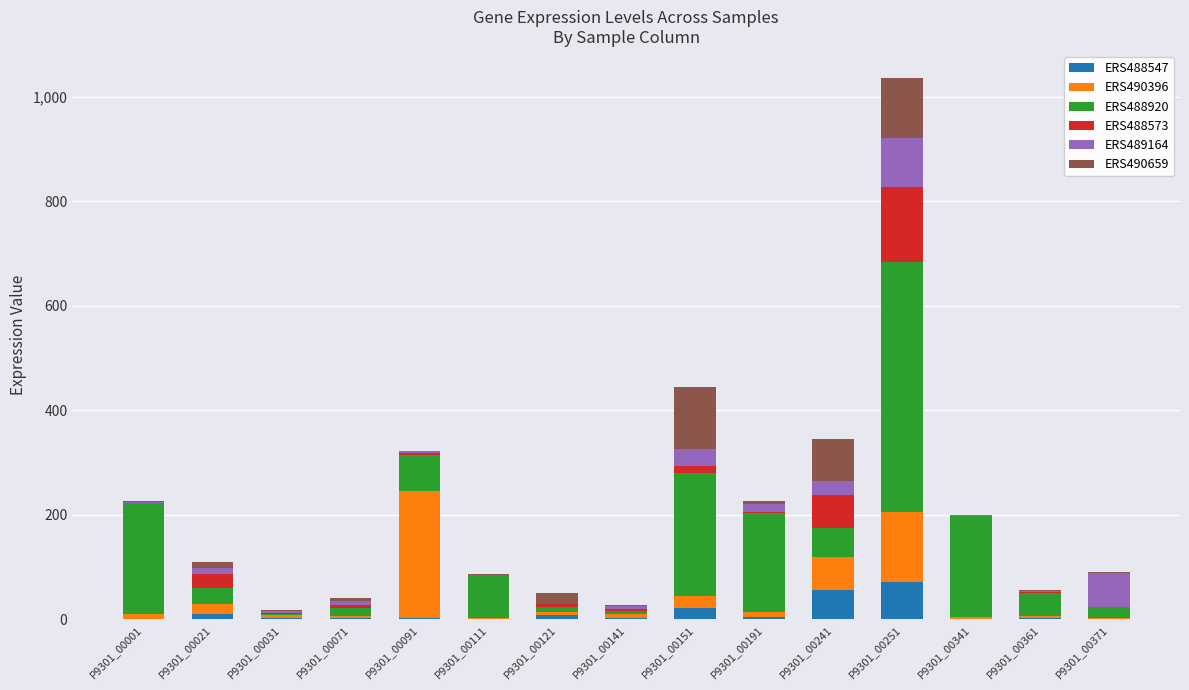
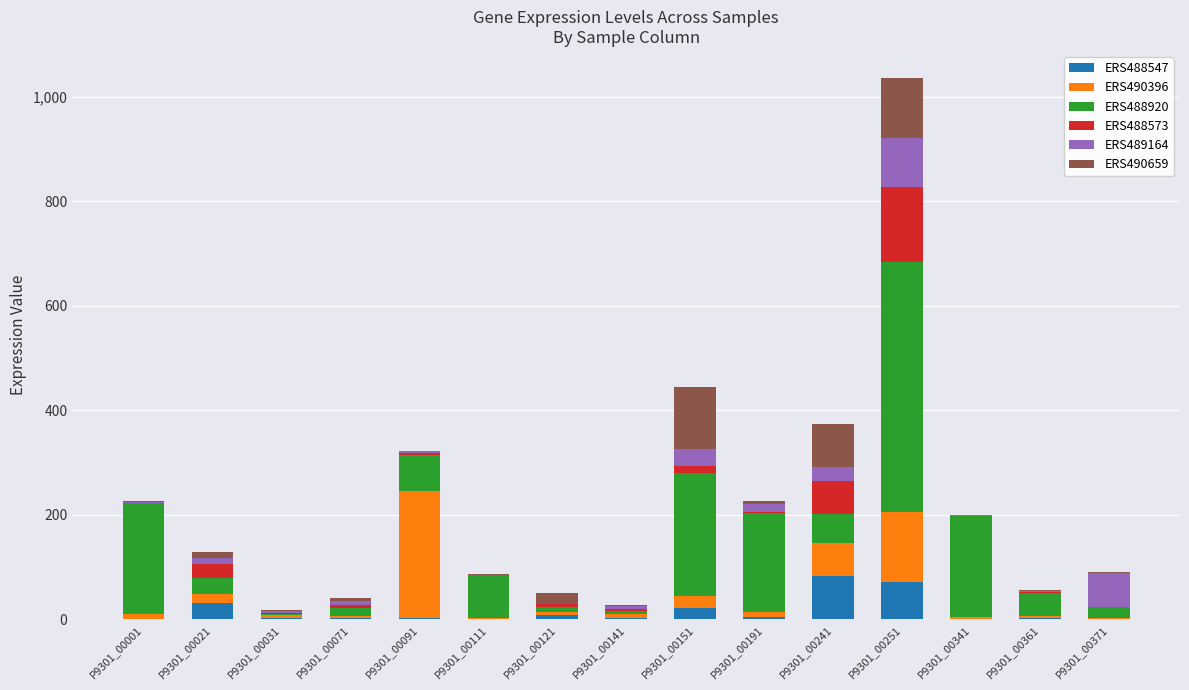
ERS488547, P9301_00021: 10 -> 30
ERS488547, P9301_00241: 60 -> 80
